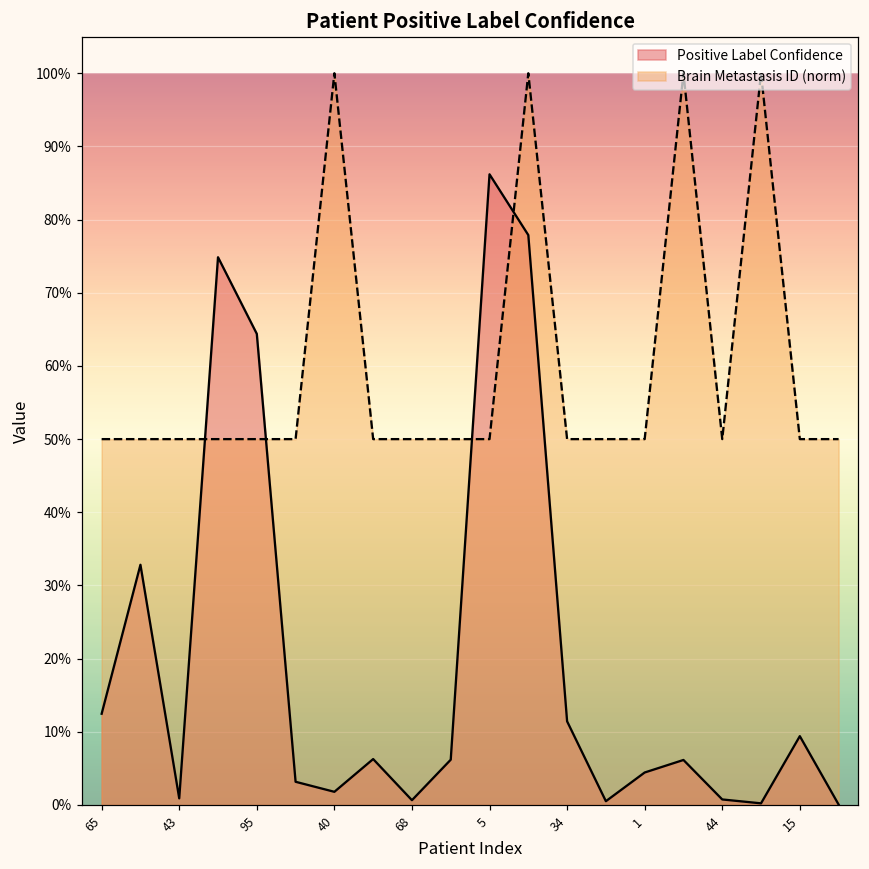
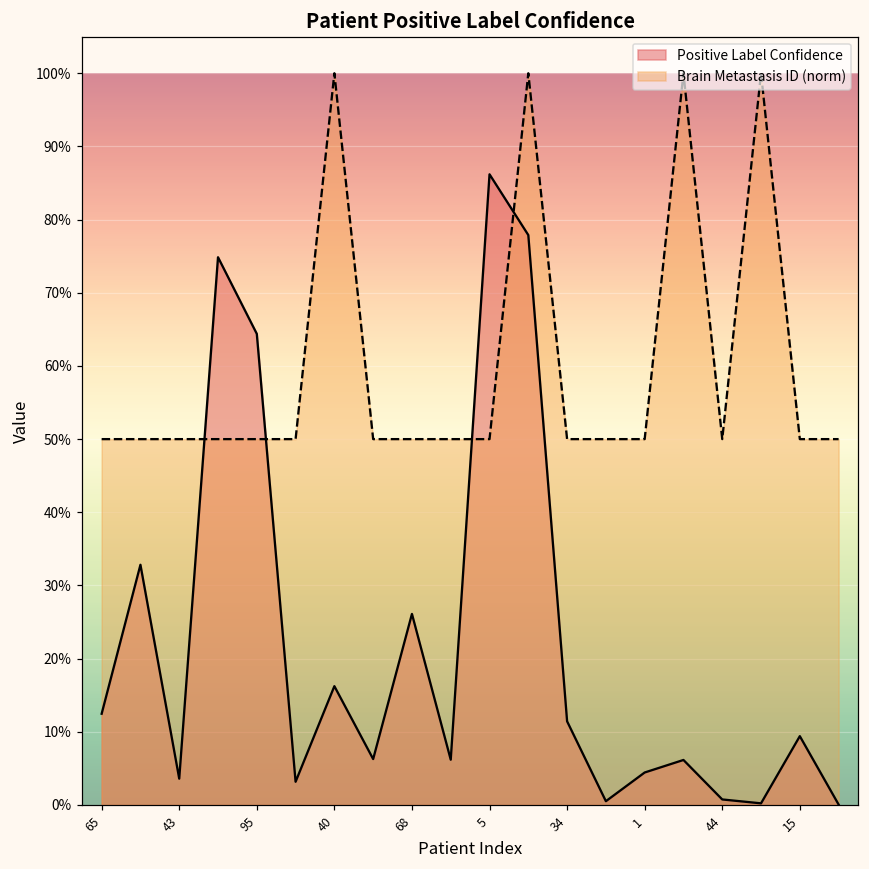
Positive Label Confidence, 43: 1% -> 4%
Positive Label Confidence, 40: 2% -> 16%
Positive Label Confidence, 68: 1% -> 26%
